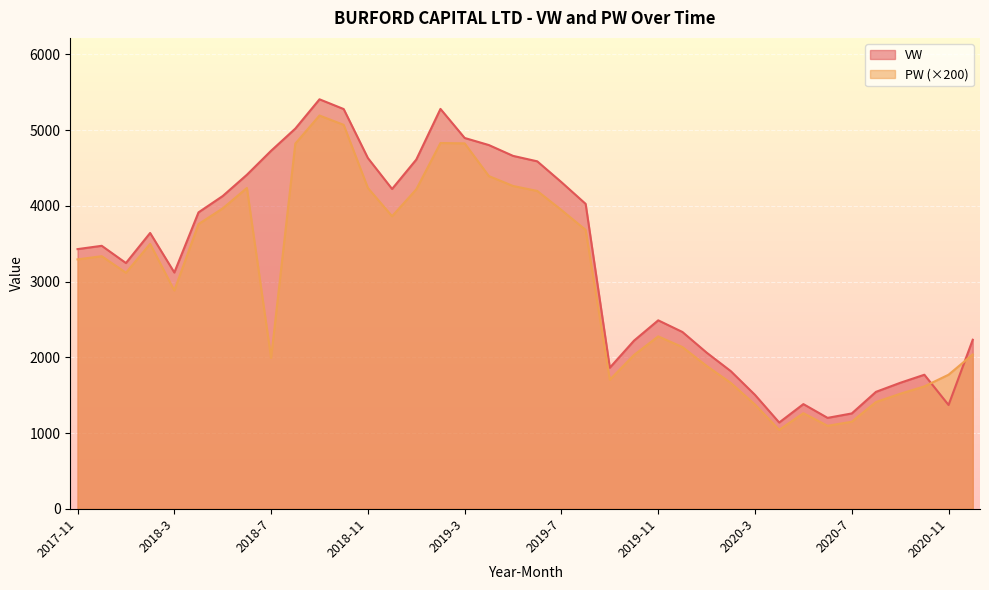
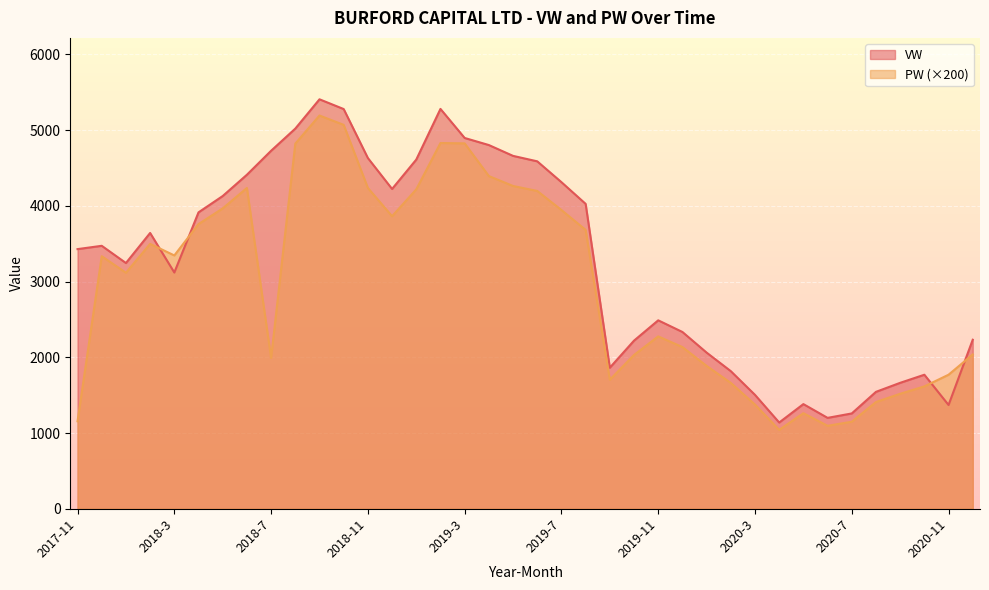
PW (×200), 2017-11: 3300 -> 1200
PW (×200), 2018-3: 2900 -> 3300
